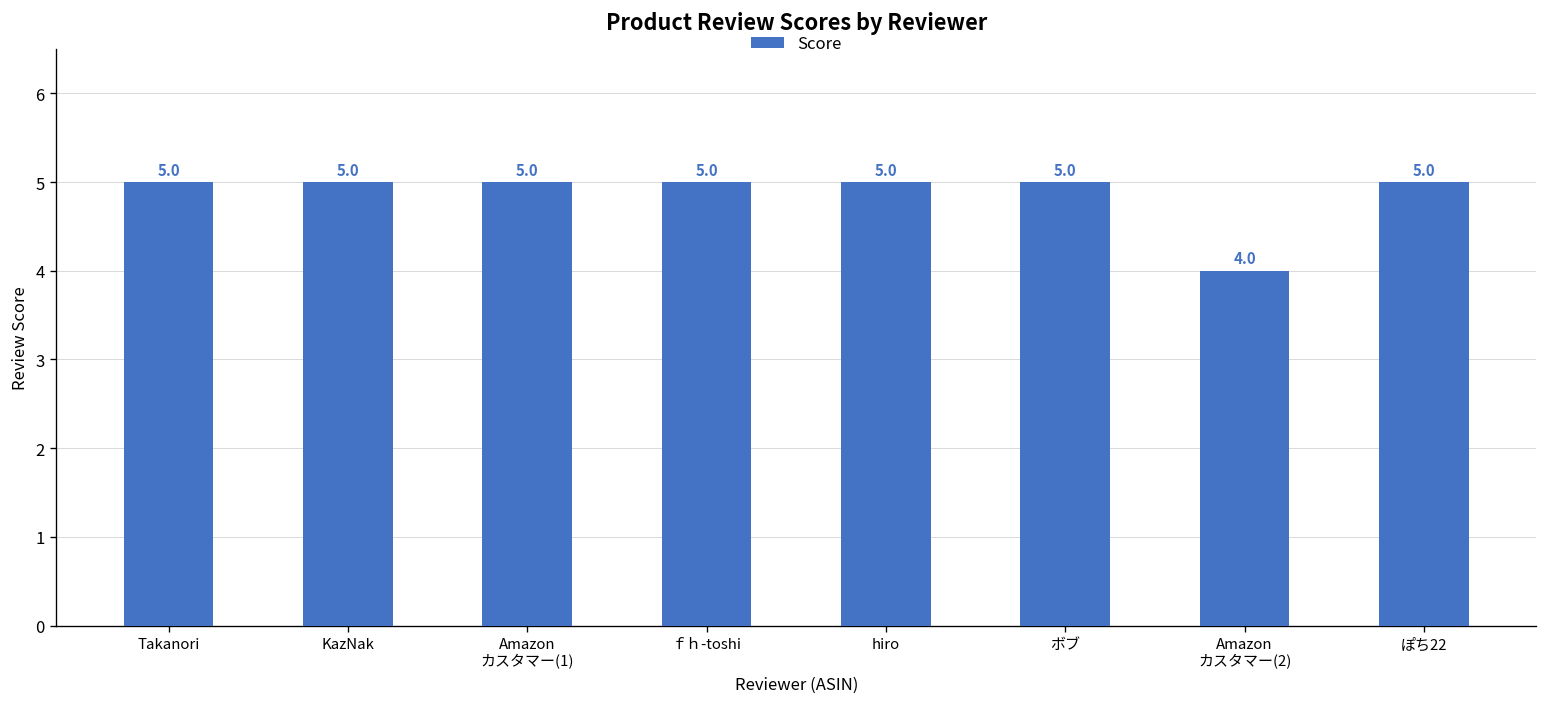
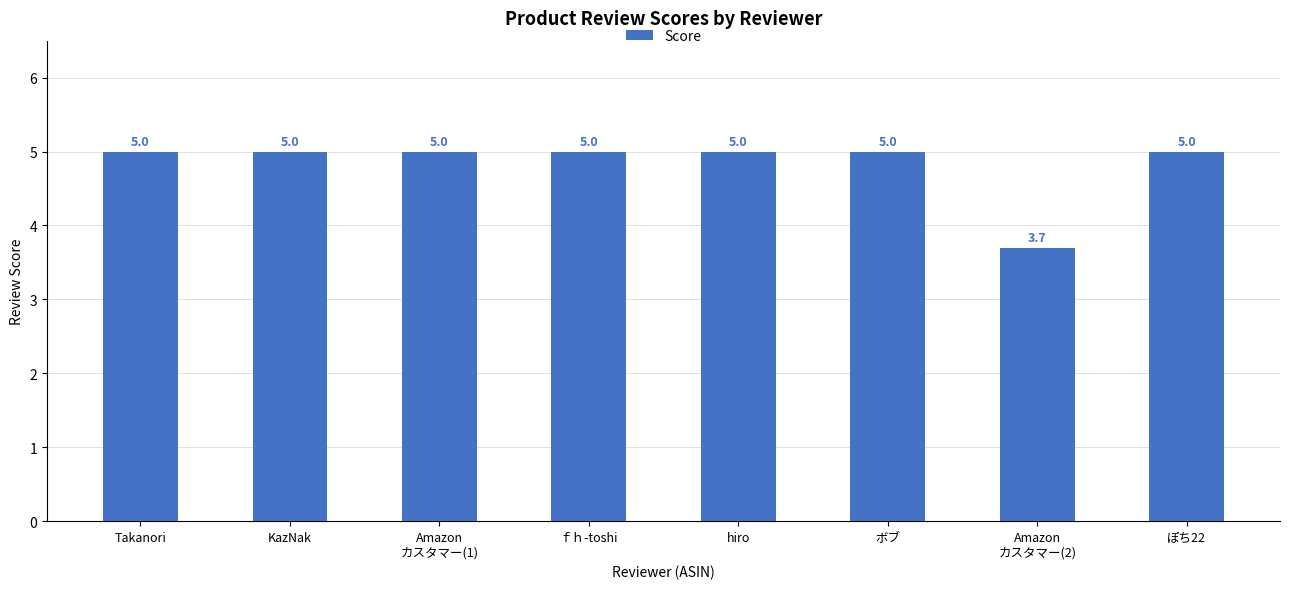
Amazon カスタマー(2): 4.0 -> 3.7
